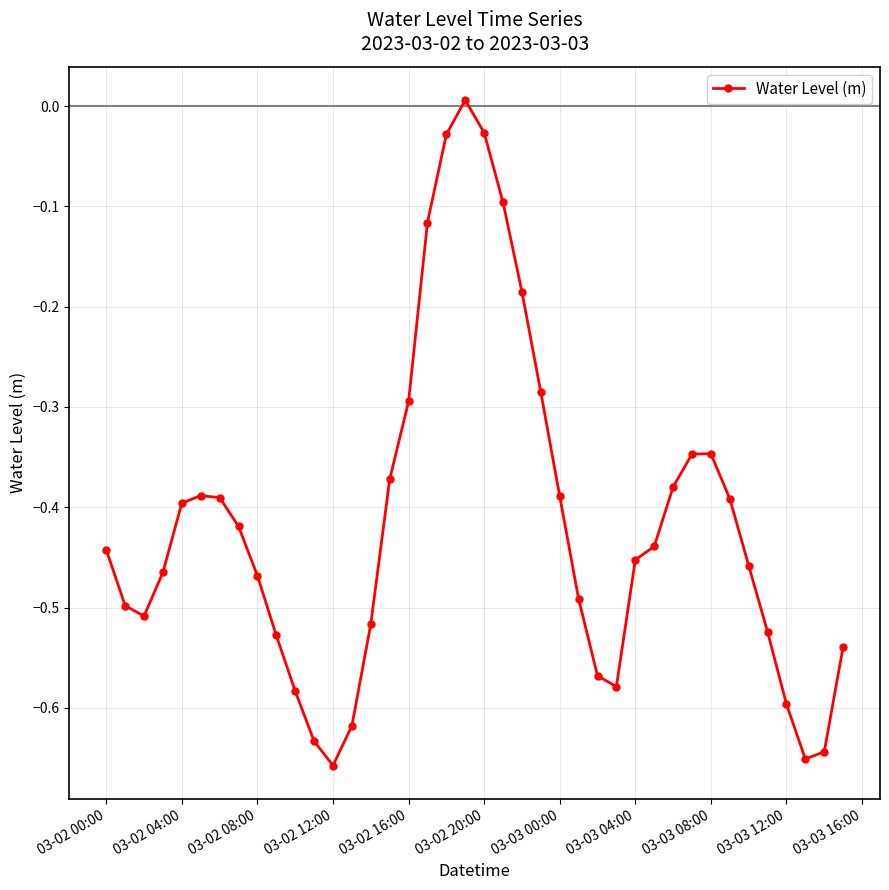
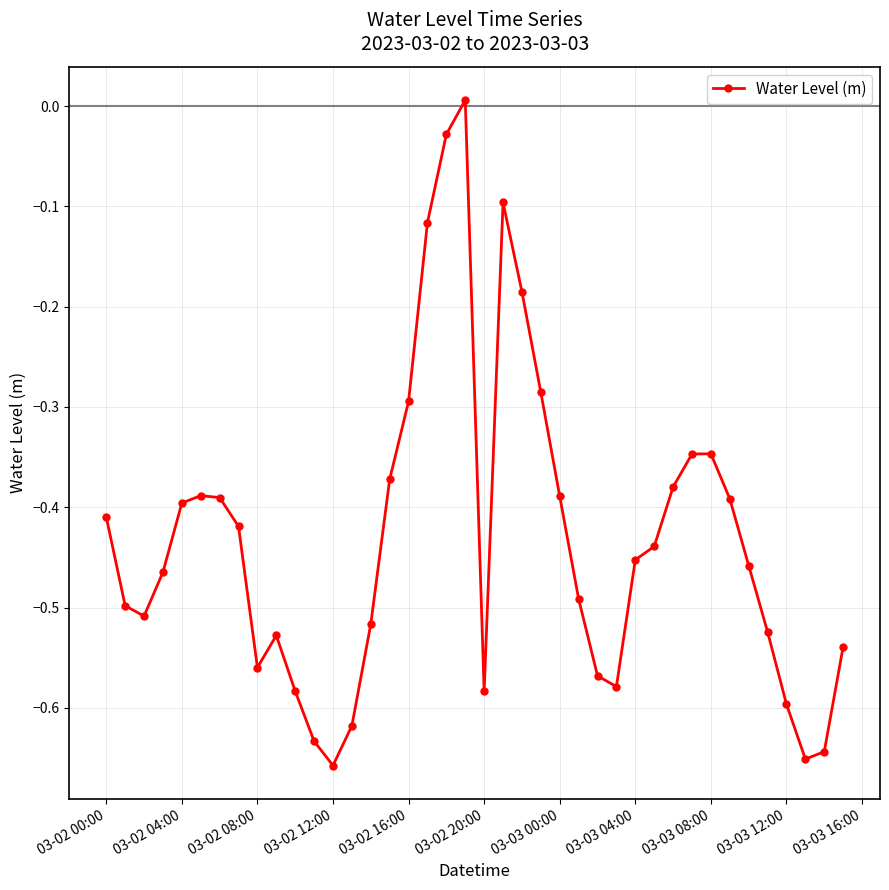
03-02 00:00: -0.442 -> -0.410
03-02 08:00: -0.468 -> -0.560
03-02 20:00: -0.027 -> -0.584
